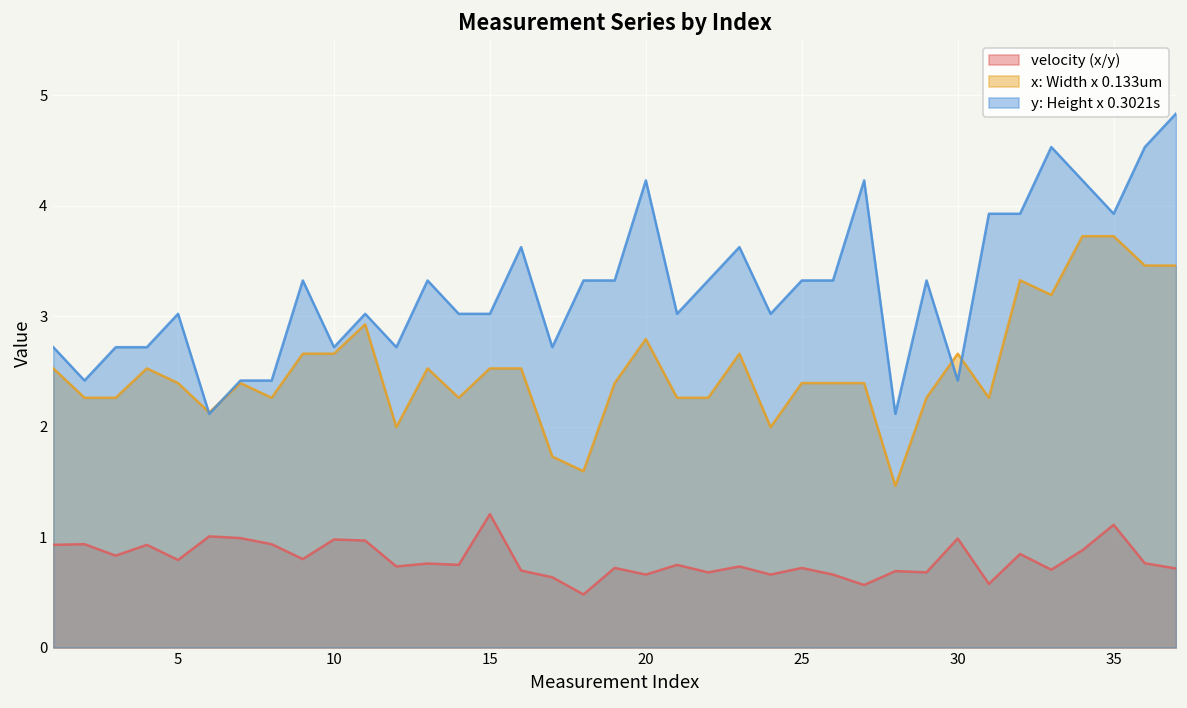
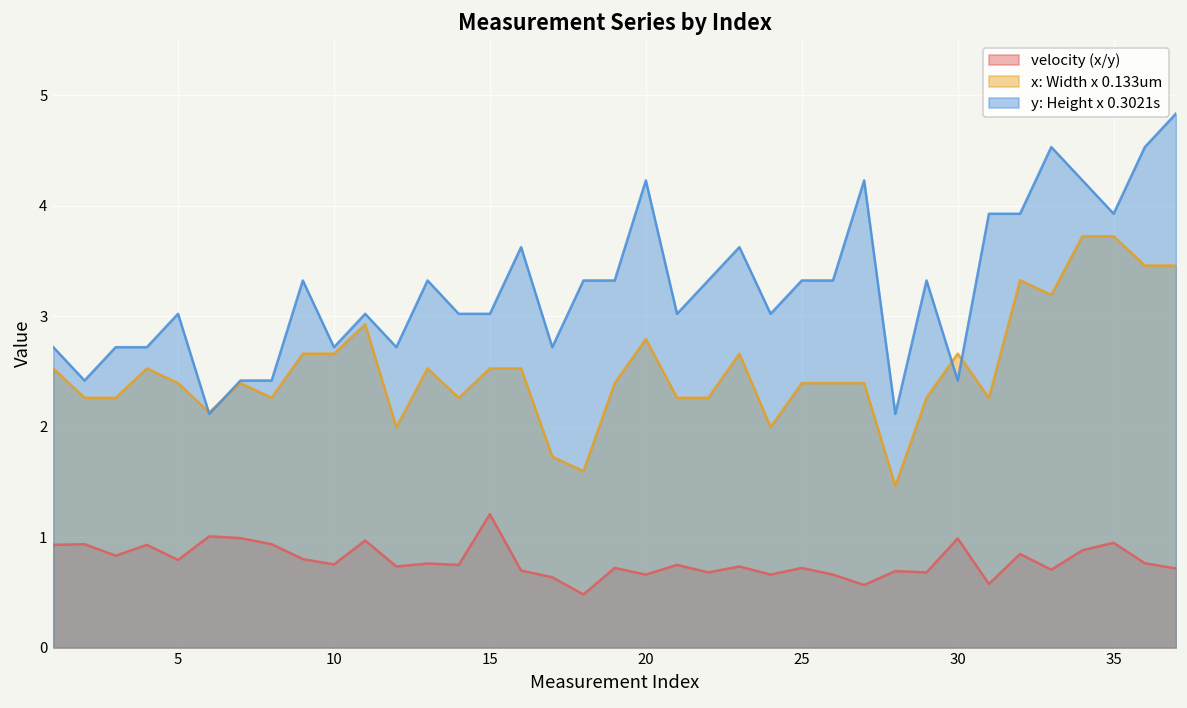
velocity (x/y), 10: 1.0 -> 0.8
velocity (x/y), 35: 1.1 -> 0.9
